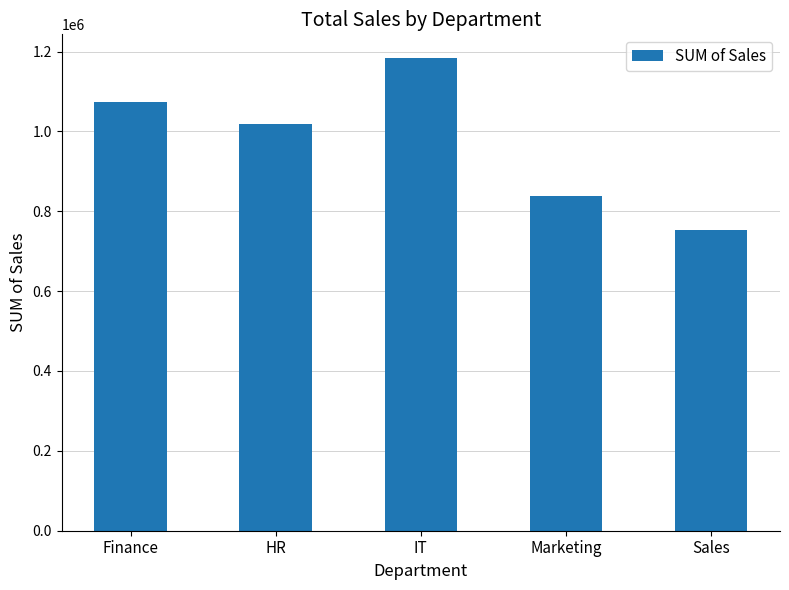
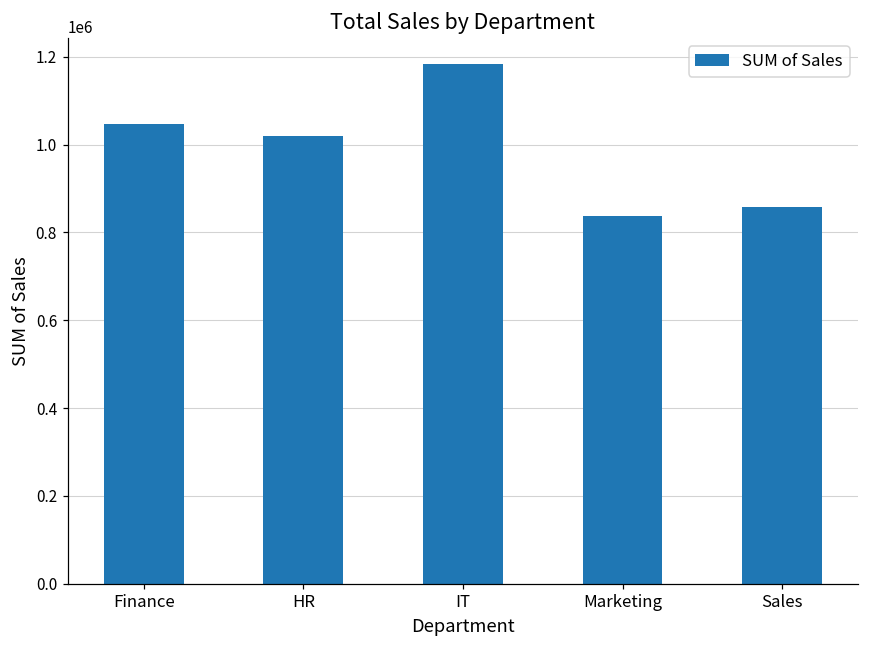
Finance: 1070000 -> 1050000
Sales: 750000 -> 860000
